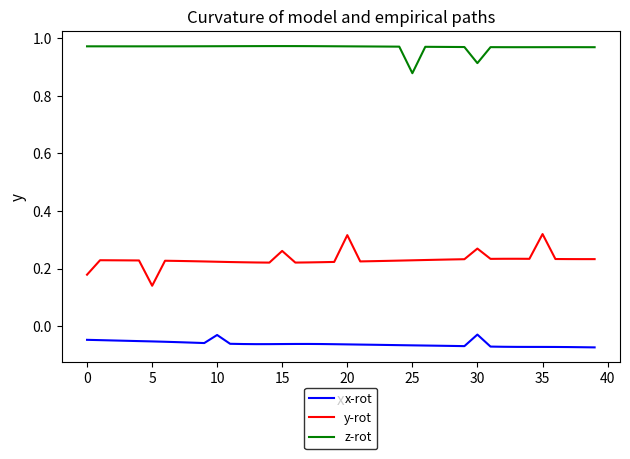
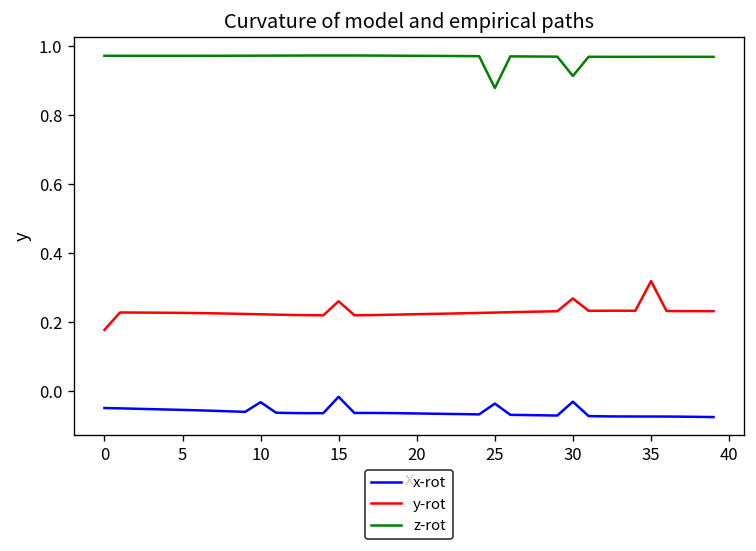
y-rot, 5: 0.14 -> 0.23
x-rot, 15: -0.06 -> -0.02
y-rot, 20: 0.32 -> 0.22
x-rot, 25: -0.07 -> -0.04
